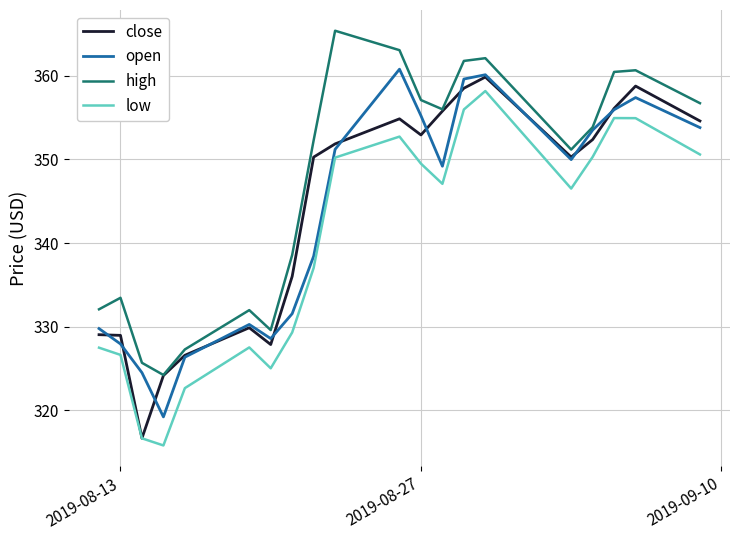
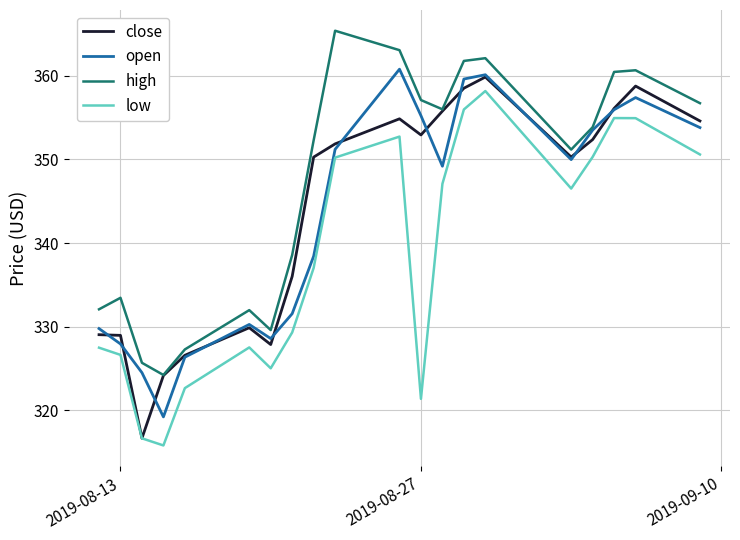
low, 2019-08-27: 349 -> 321
